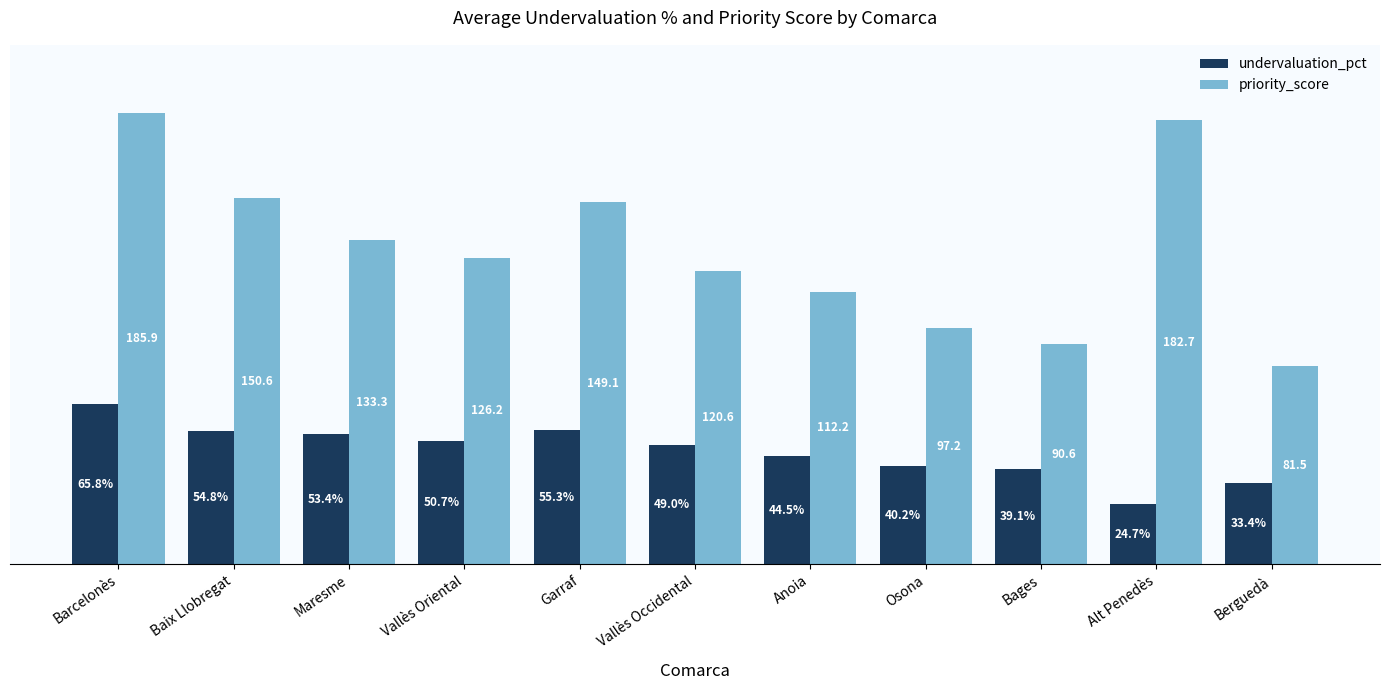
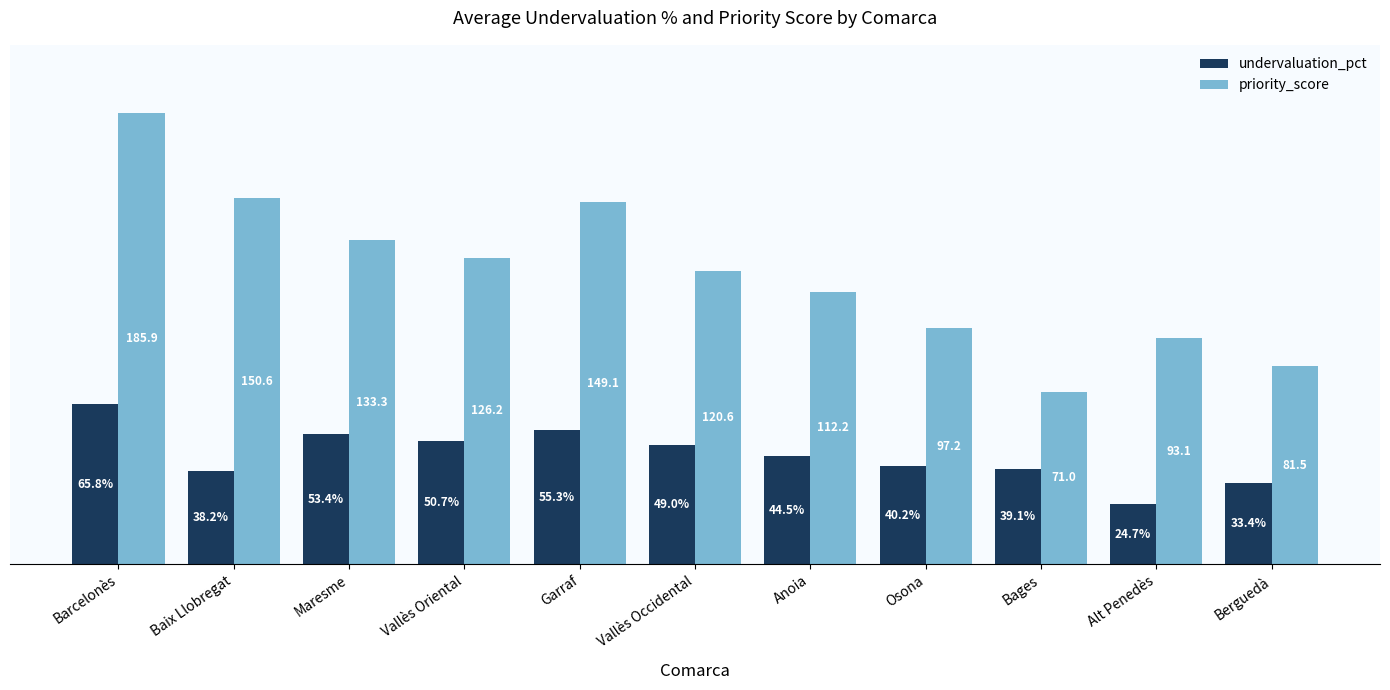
undervaluation_pct, Baix Llobregat: 54.8% -> 38.2%
priority_score, Bages: 90.6 -> 71.0
priority_score, Alt Penedès: 182.7 -> 93.1
